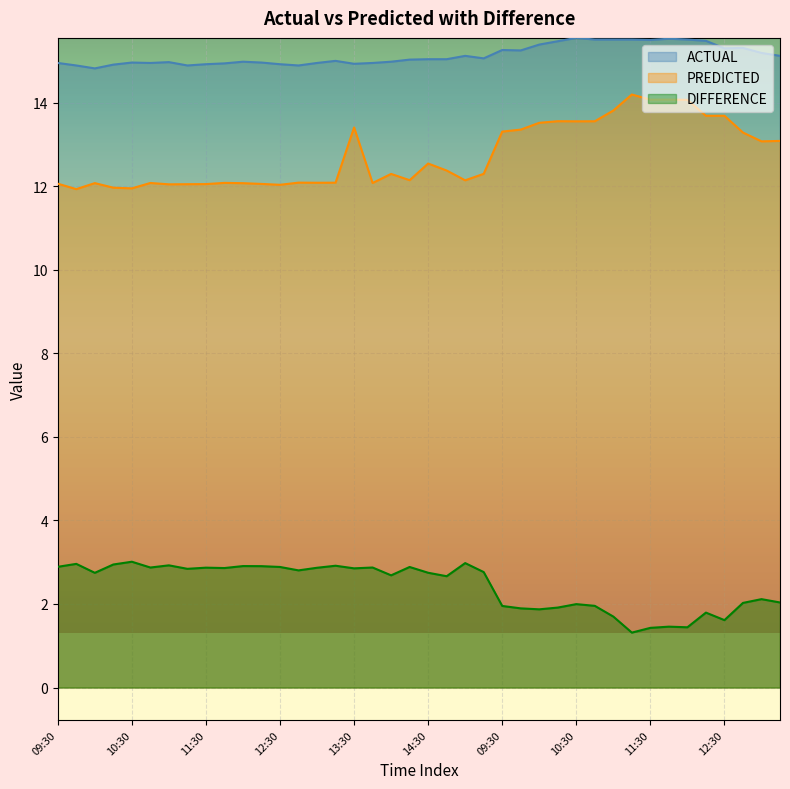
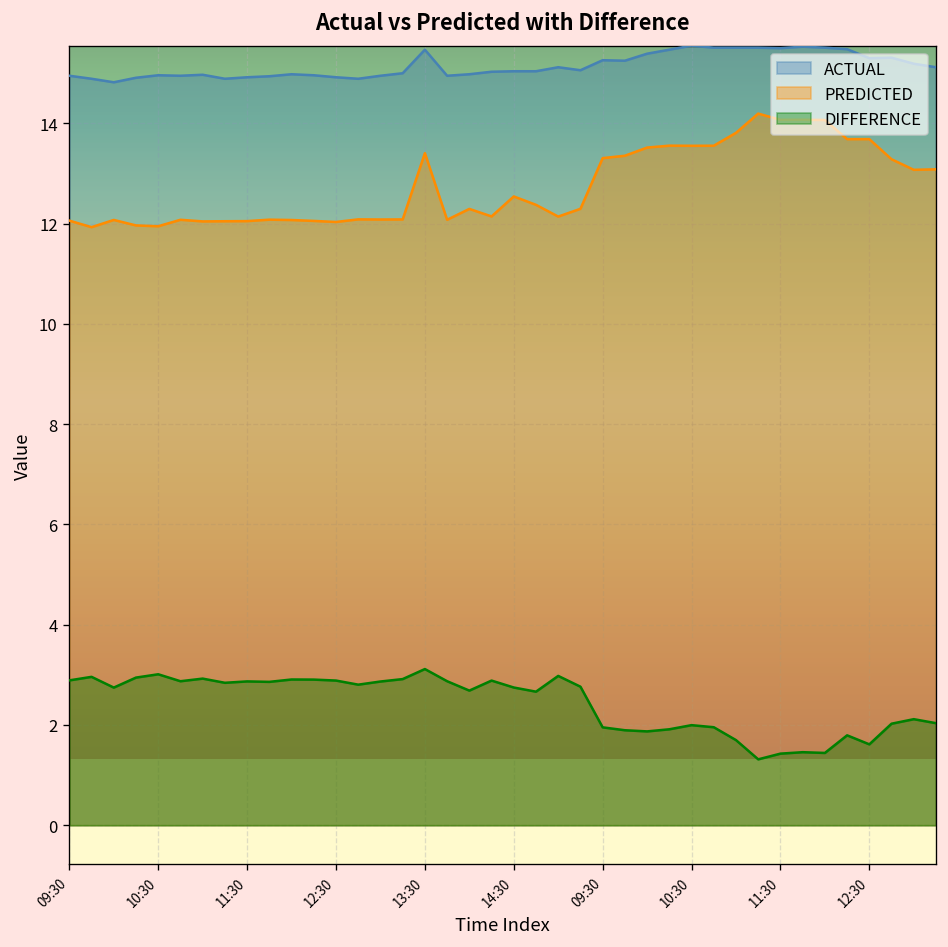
ACTUAL, 13:30: 14.9 -> 15.5
DIFFERENCE, 13:30: 2.9 -> 3.1
